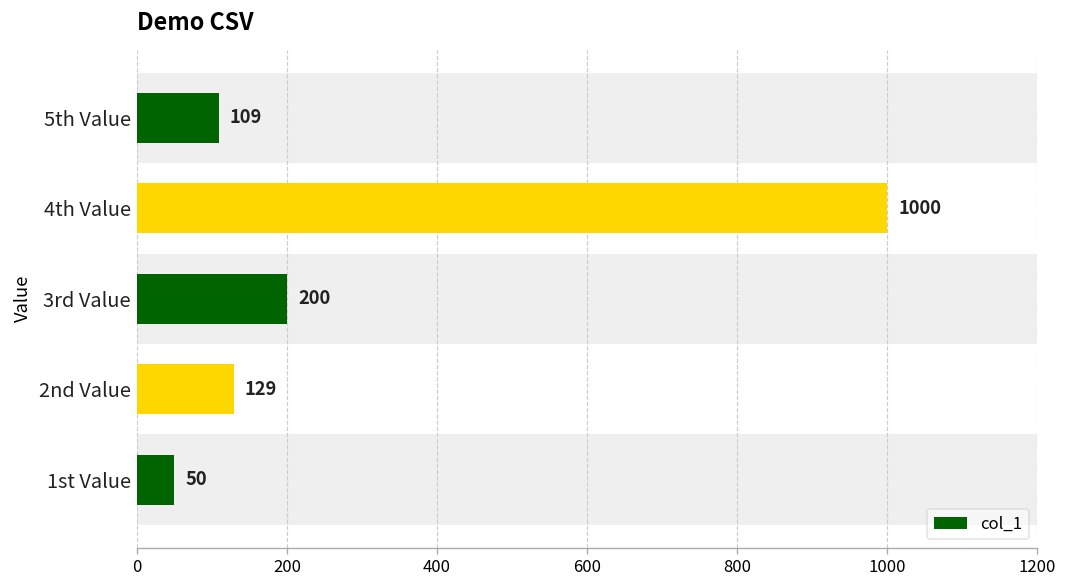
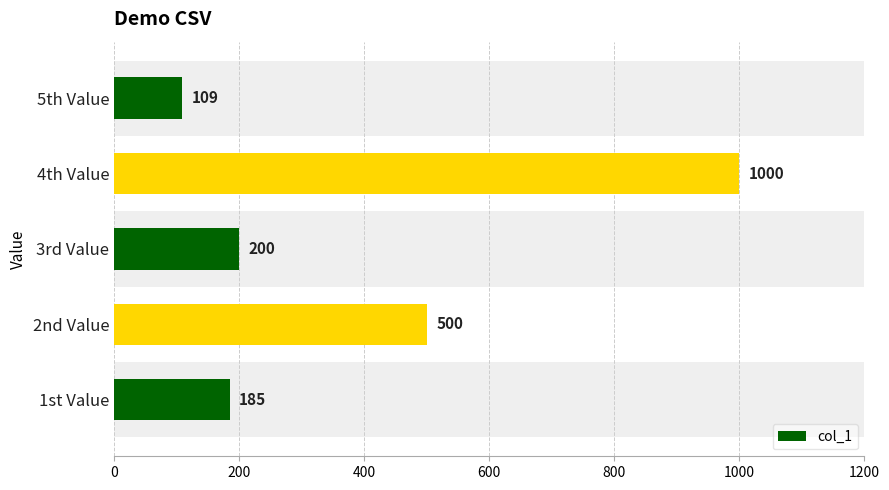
2nd Value: 129 -> 500
1st Value: 50 -> 185
